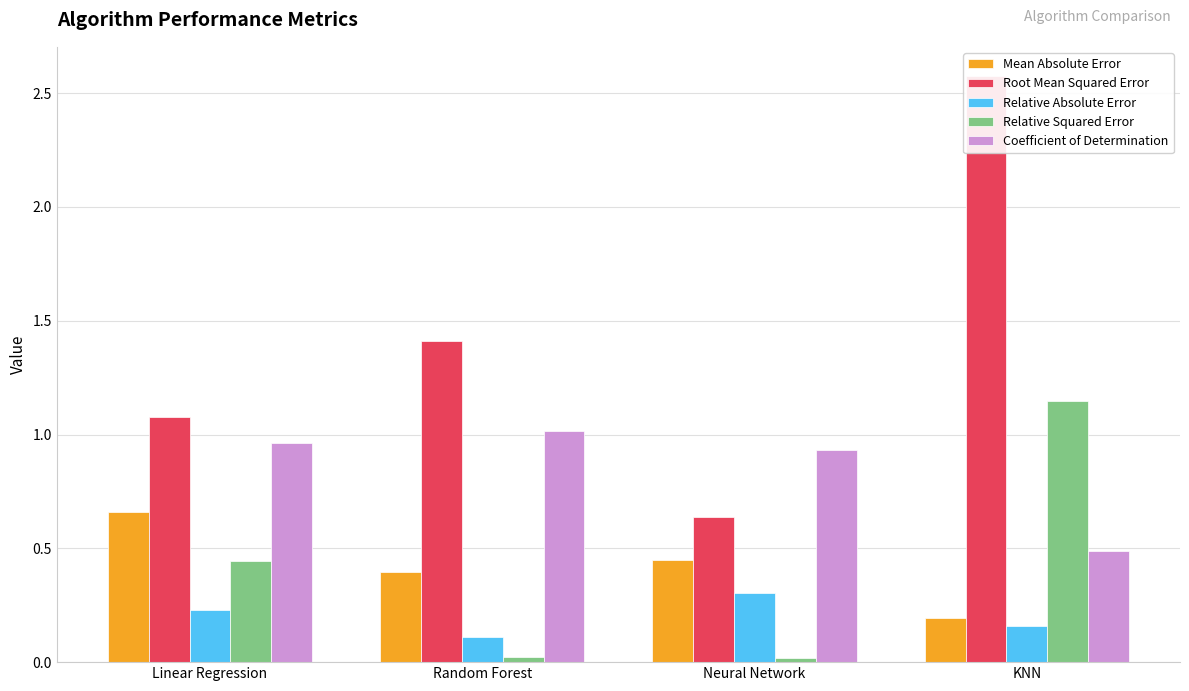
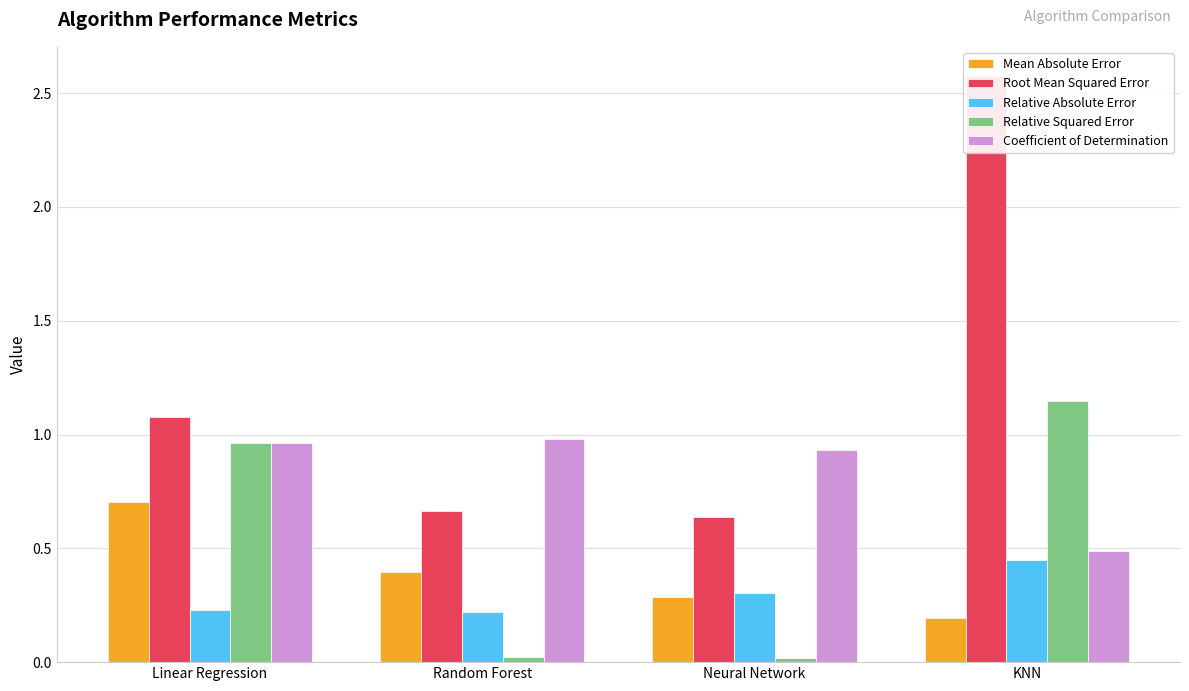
Mean Absolute Error, Linear Regression: 0.66 -> 0.70
Relative Squared Error, Linear Regression: 0.44 -> 0.96
Root Mean Squared Error, Random Forest: 1.41 -> 0.66
Relative Absolute Error, Random Forest: 0.11 -> 0.22
Coefficient of Determination, Random Forest: 1.02 -> 0.98
Mean Absolute Error, Neural Network: 0.45 -> 0.29
Relative Absolute Error, KNN: 0.16 -> 0.45
